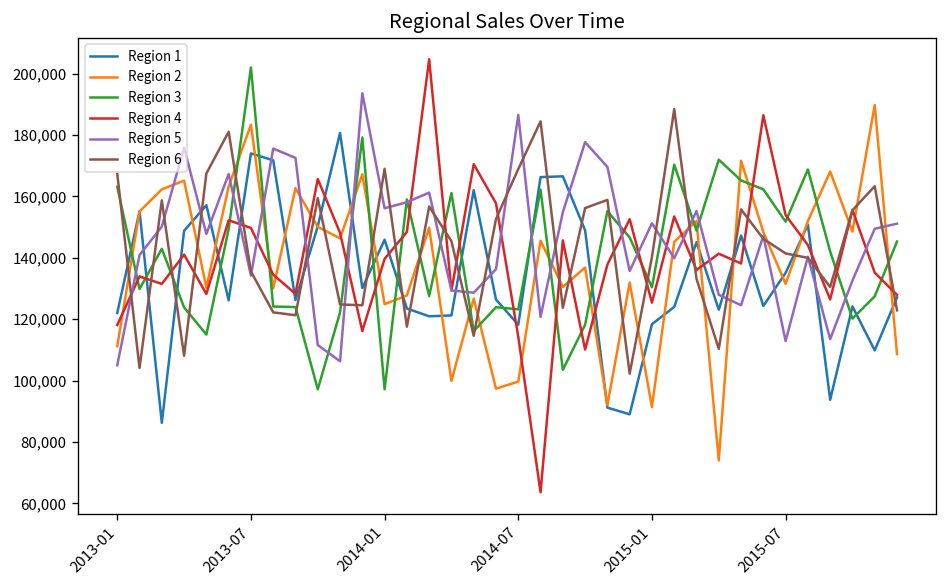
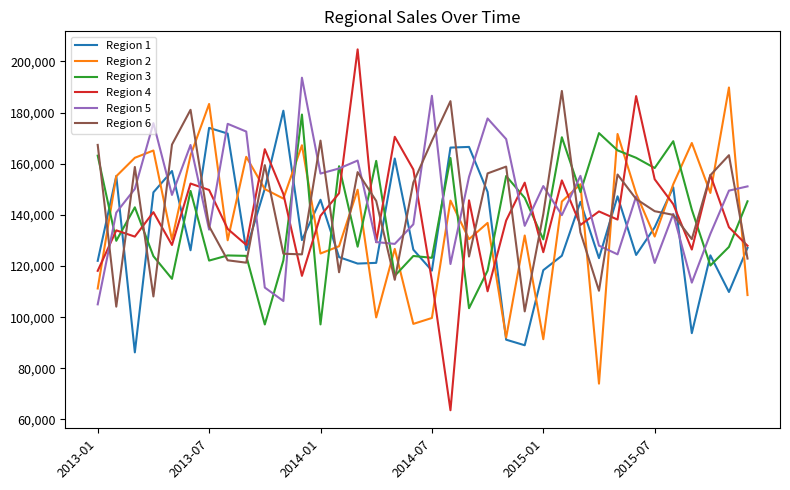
Region 3, 2013-07: 202,000 -> 122,000
Region 3, 2015-07: 152,000 -> 158,000
Region 5, 2015-07: 113,000 -> 121,000
